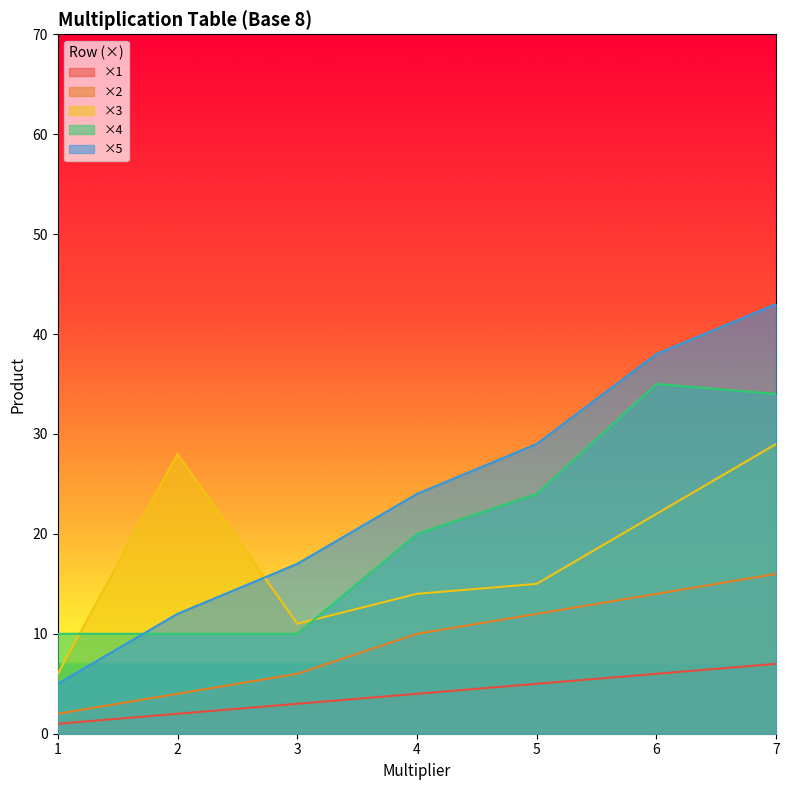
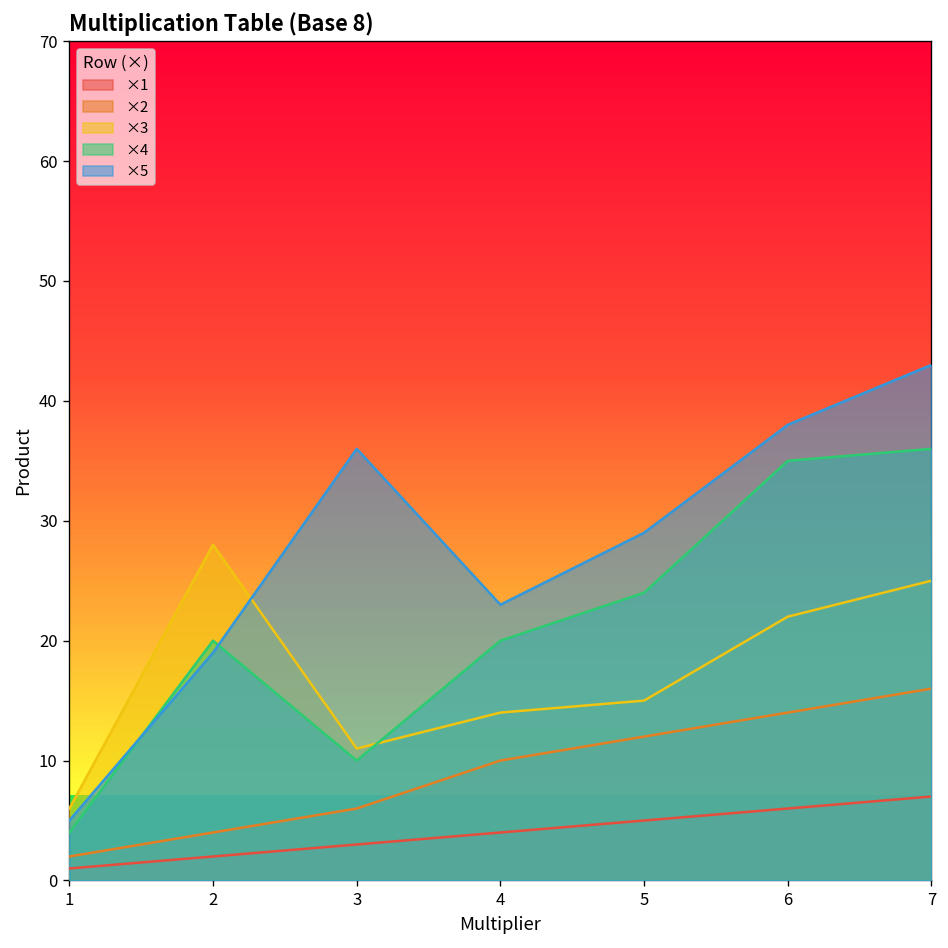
×4, 1: 10 -> 4
×4, 2: 10 -> 20
×5, 2: 12 -> 19
×5, 3: 17 -> 36
×5, 4: 24 -> 23
×3, 7: 29 -> 25
×4, 7: 34 -> 36
